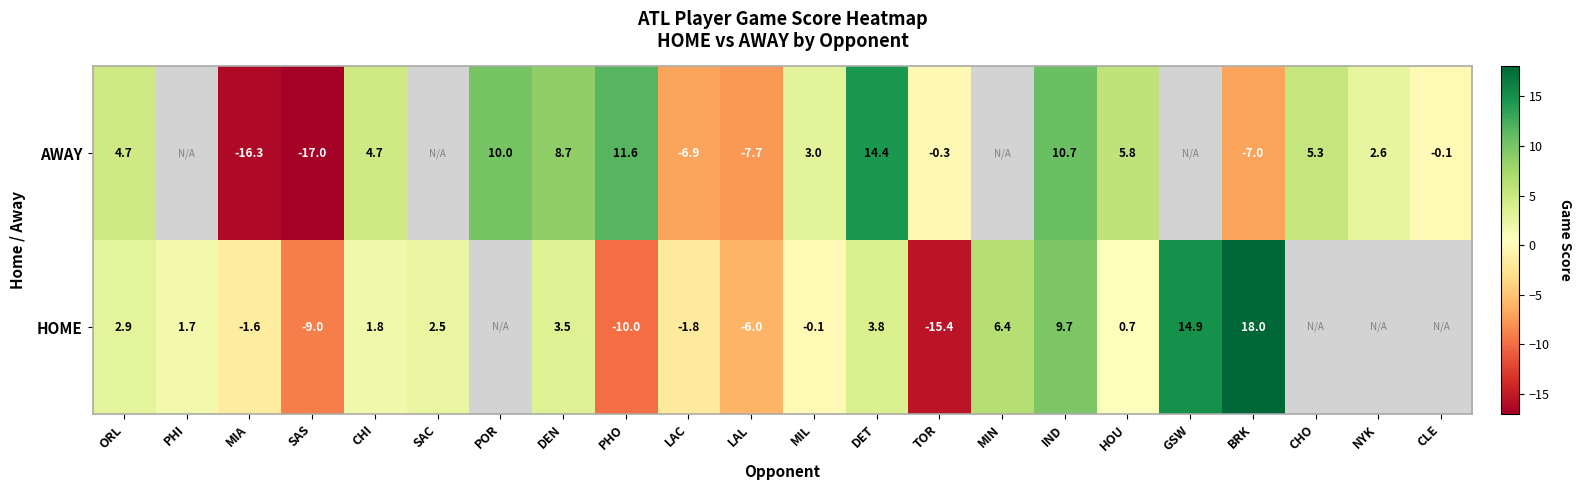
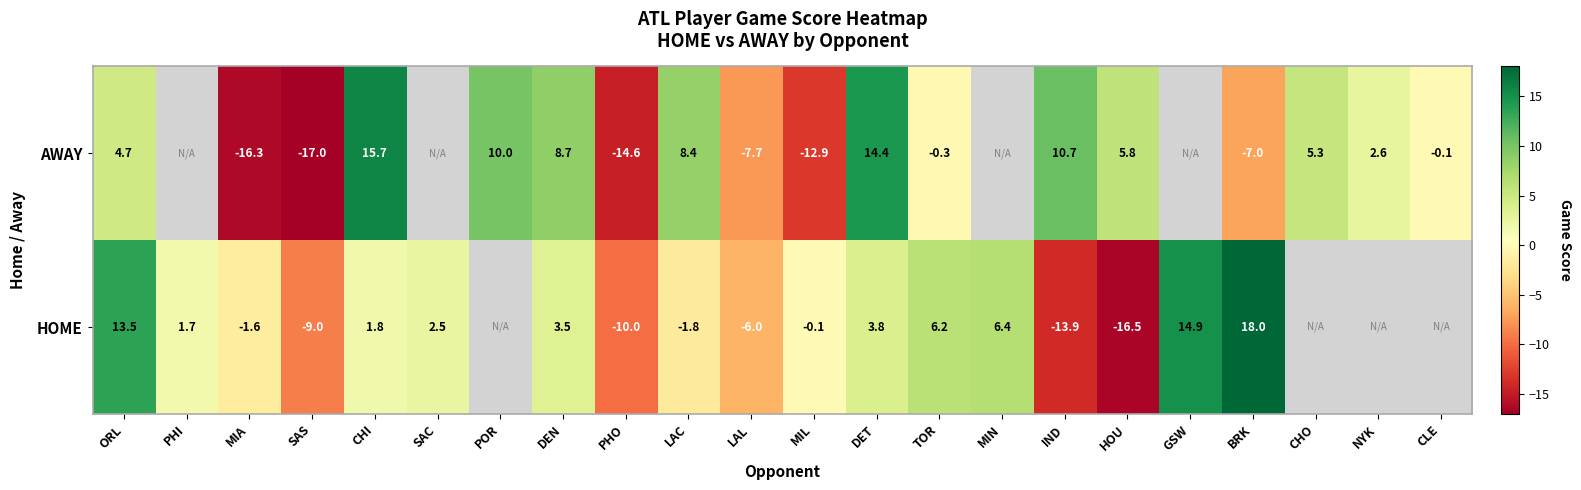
AWAY, CHI: 4.7 -> 15.7
AWAY, PHO: 11.6 -> -14.6
AWAY, LAC: -6.9 -> 8.4
AWAY, MIL: 3.0 -> -12.9
HOME, ORL: 2.9 -> 13.5
HOME, TOR: -15.4 -> 6.2
HOME, IND: 9.7 -> -13.9
HOME, HOU: 0.7 -> -16.5
